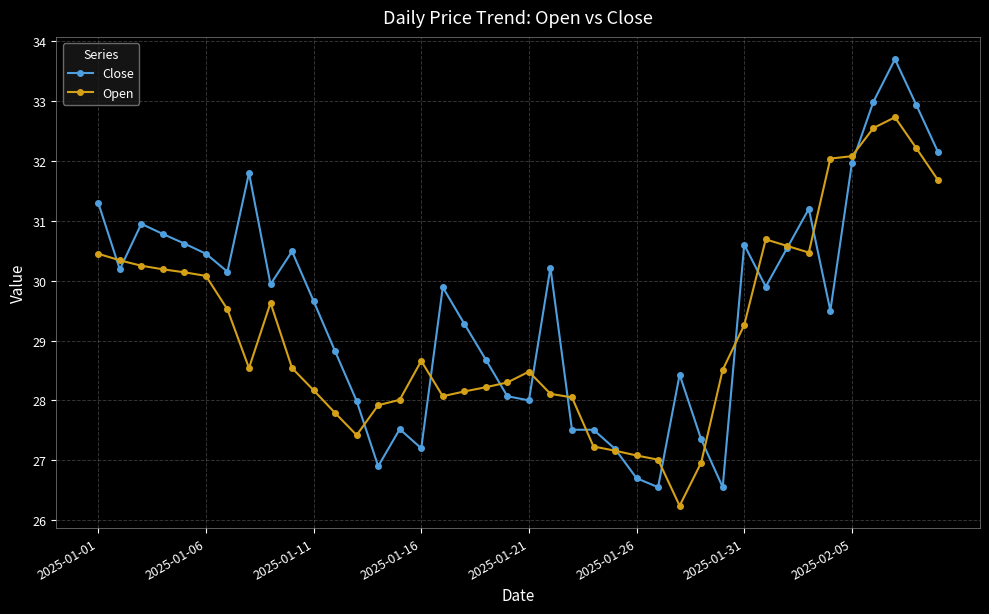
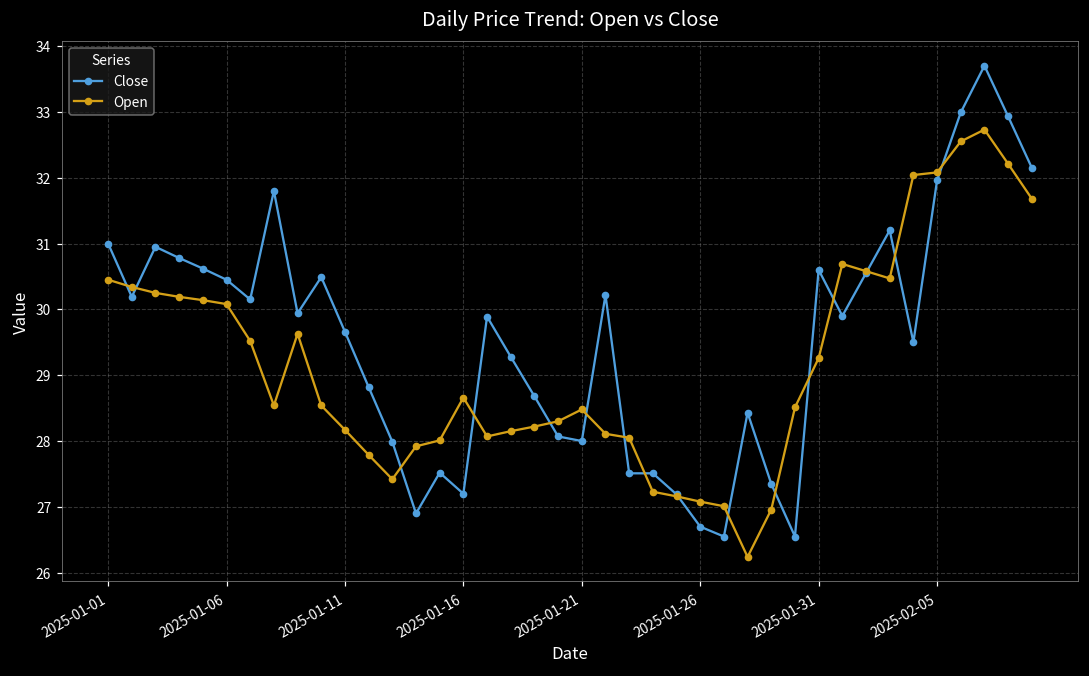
Close, 2025-01-01: 31.3 -> 31.0
